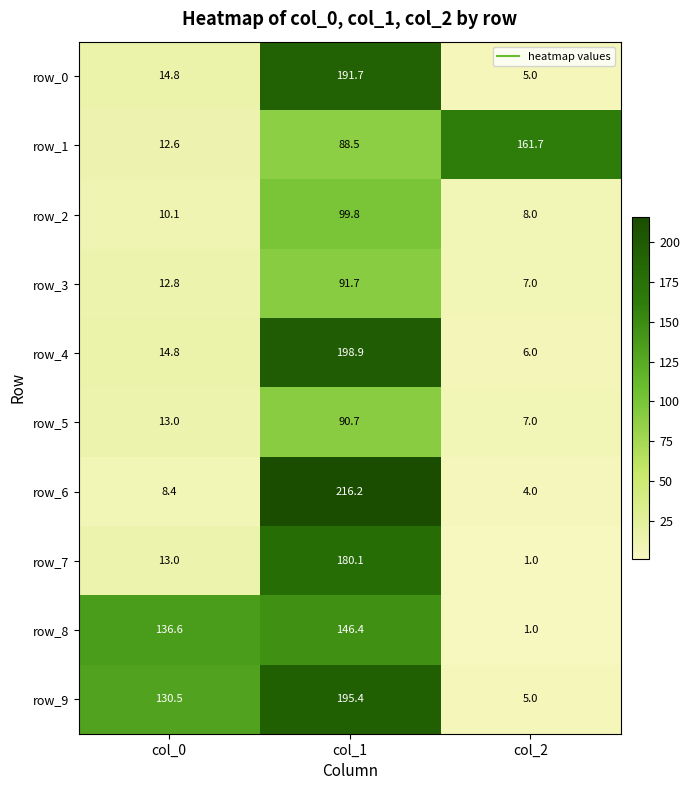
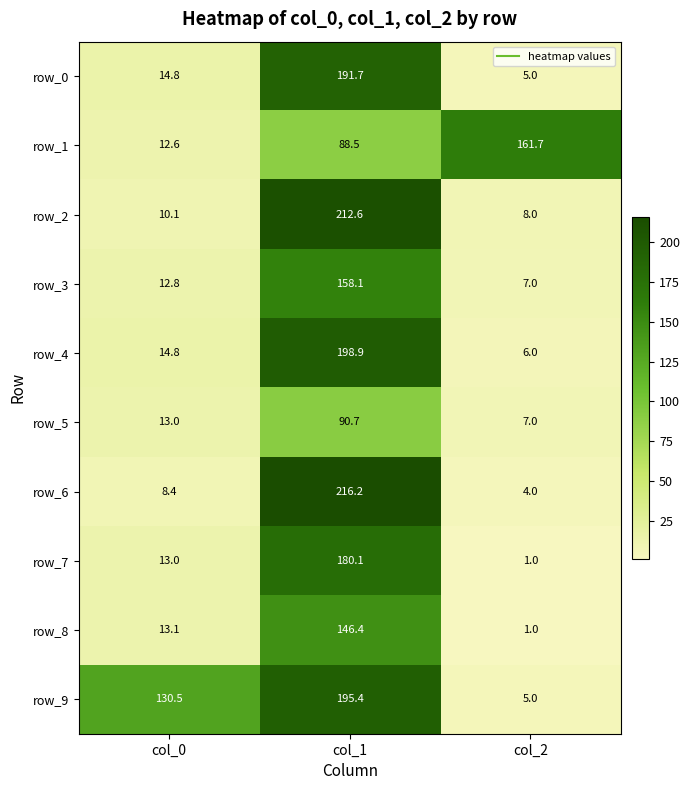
row_2, col_1: 99.8 -> 212.6
row_3, col_1: 91.7 -> 158.1
row_8, col_0: 136.6 -> 13.1
